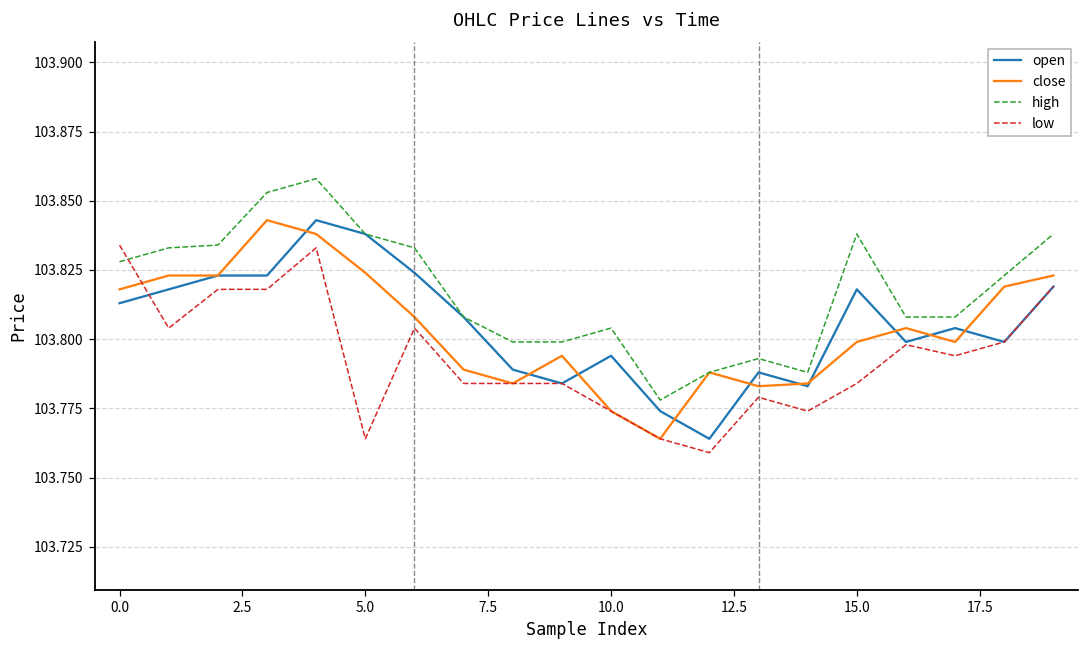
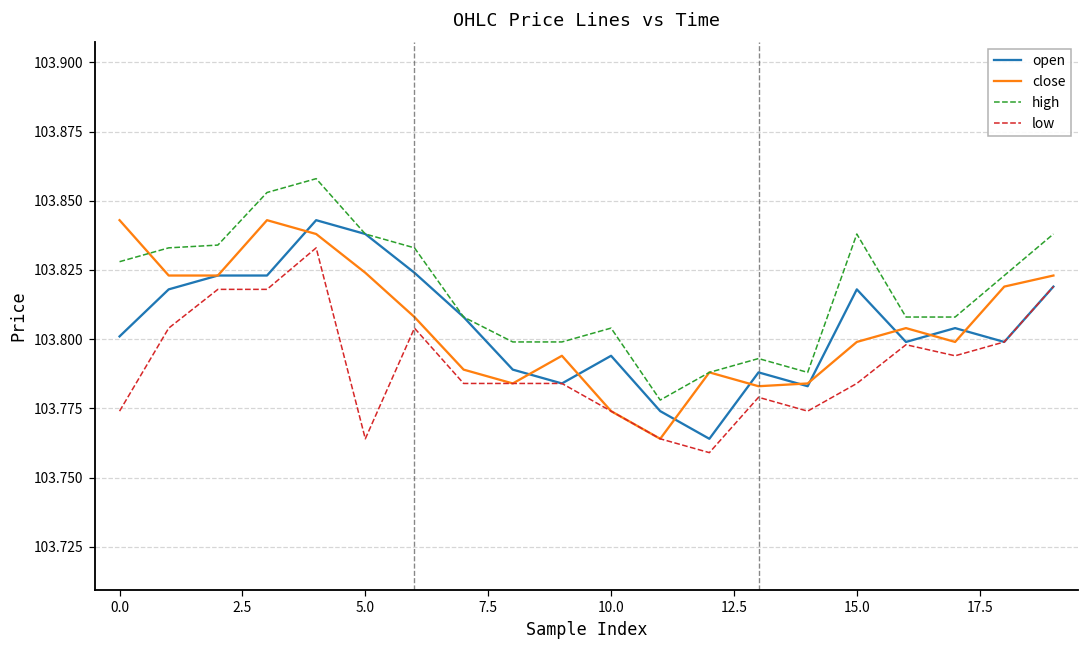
open, 0.0: 103.813 -> 103.801
close, 0.0: 103.818 -> 103.843
low, 0.0: 103.834 -> 103.774
